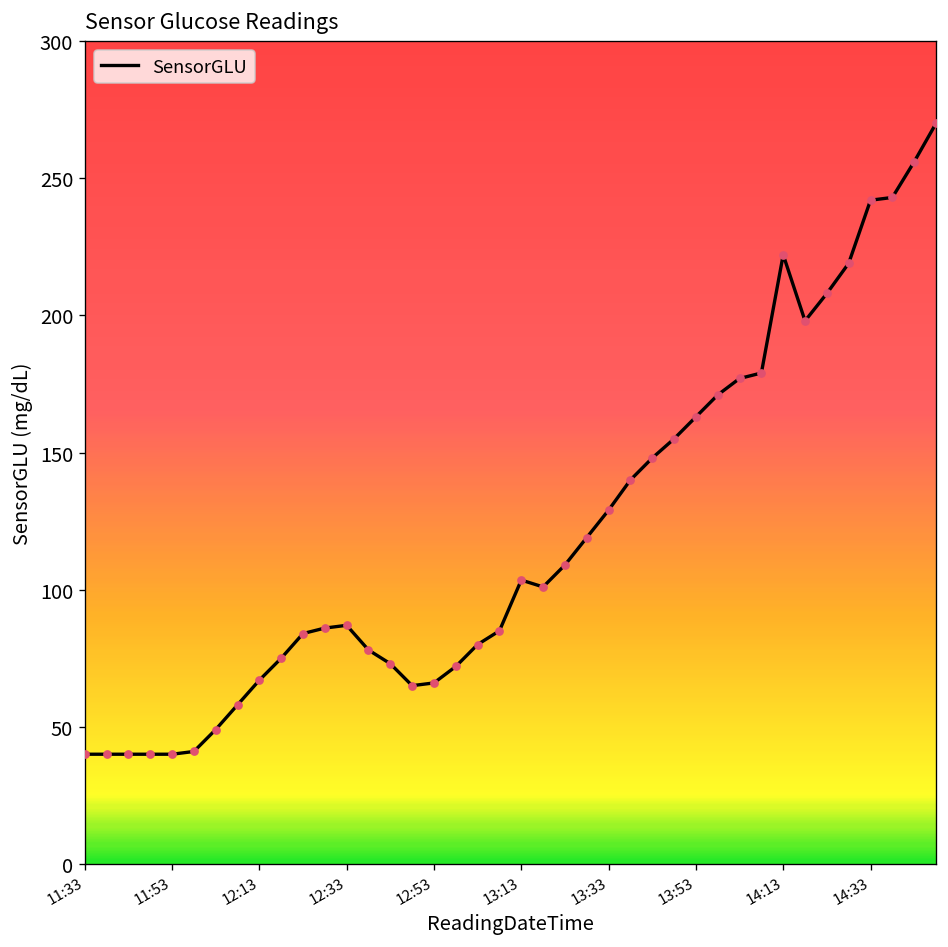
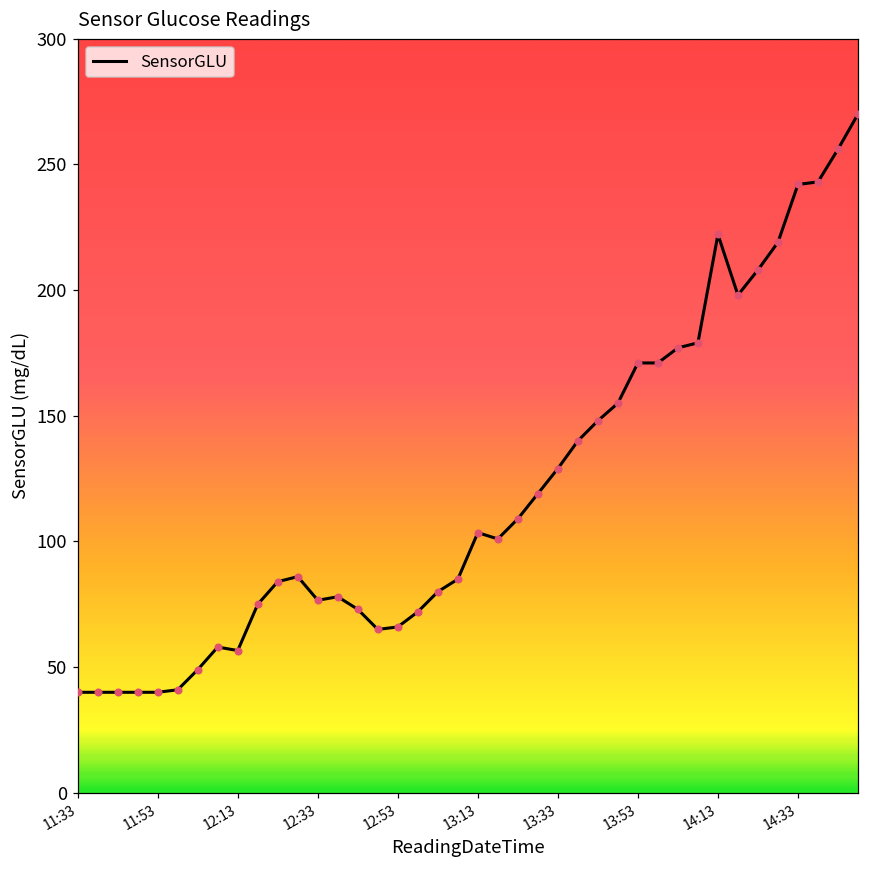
12:13: 67 -> 57
12:33: 87 -> 77
13:53: 163 -> 171
